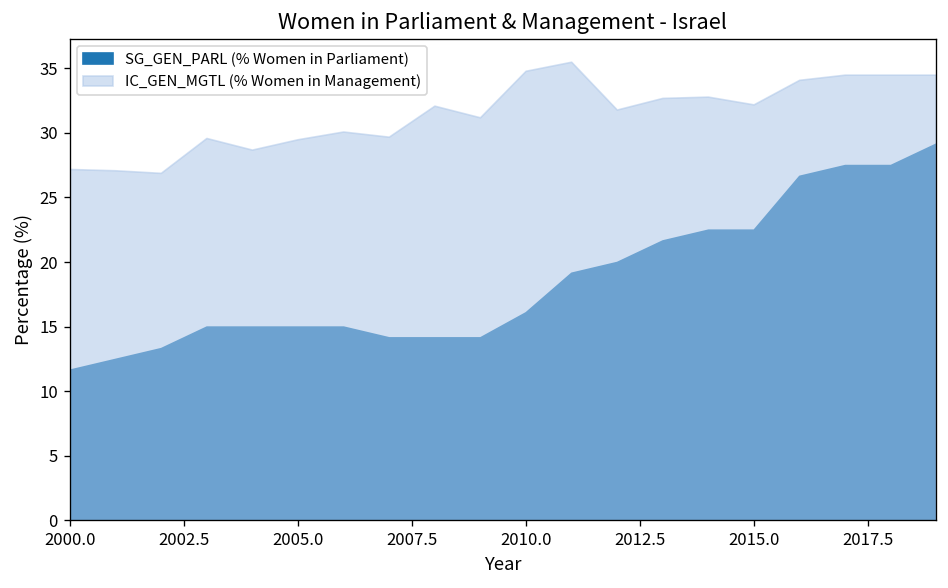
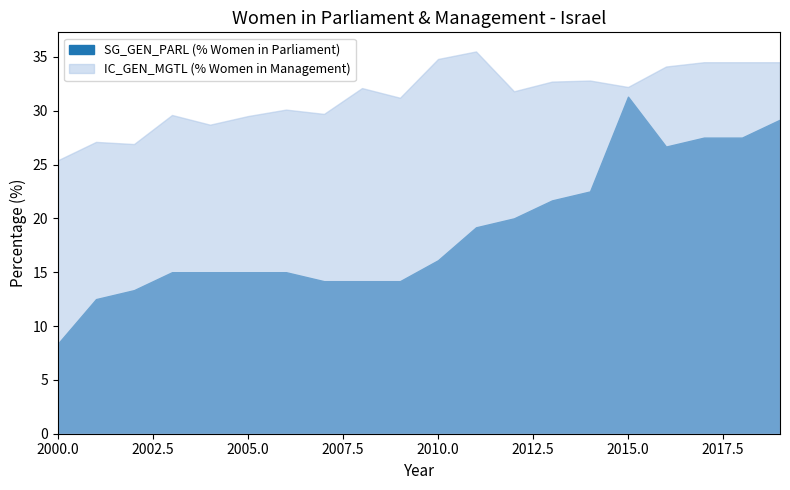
SG_GEN_PARL (% Women in Parliament), 2000.0: 11.7 -> 8.4
IC_GEN_MGTL (% Women in Management), 2000.0: 27.2 -> 25.4
SG_GEN_PARL (% Women in Parliament), 2015.0: 22.5 -> 31.3
